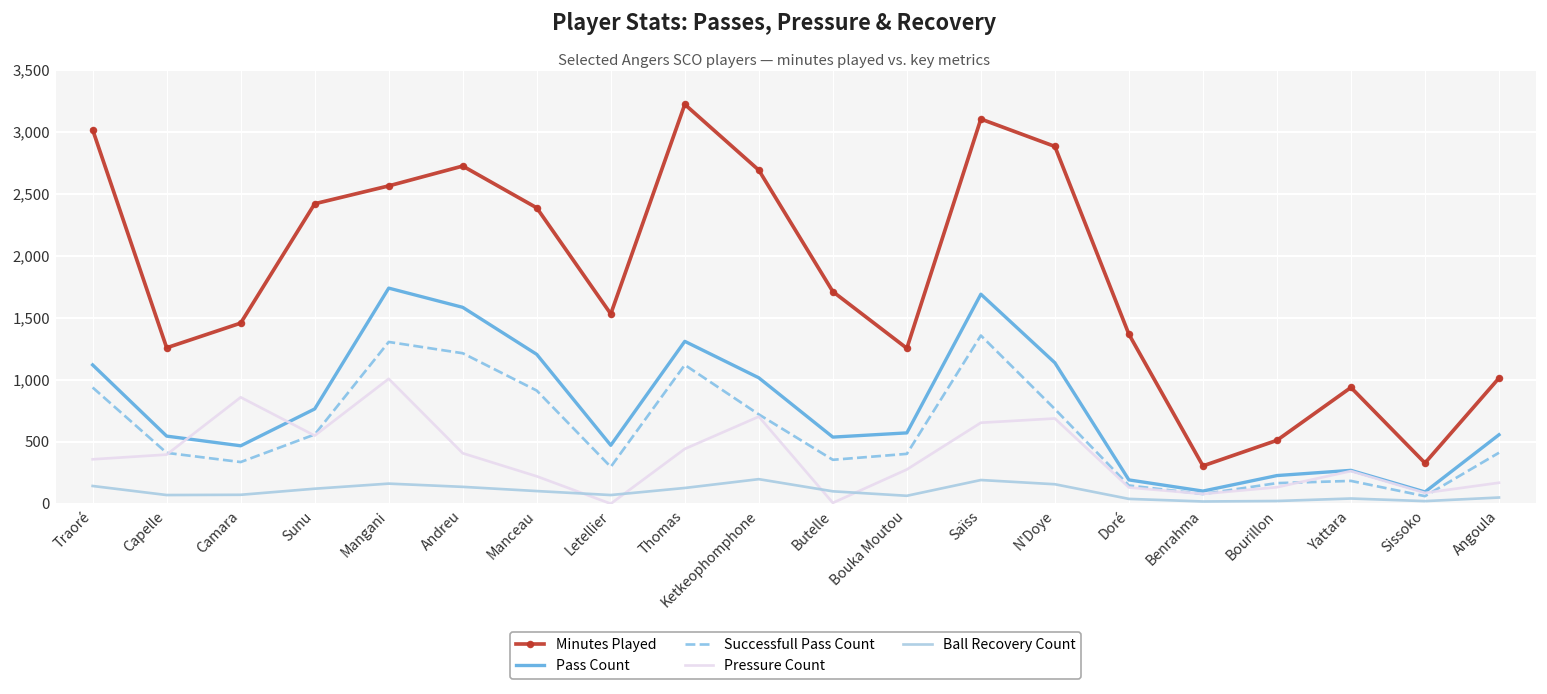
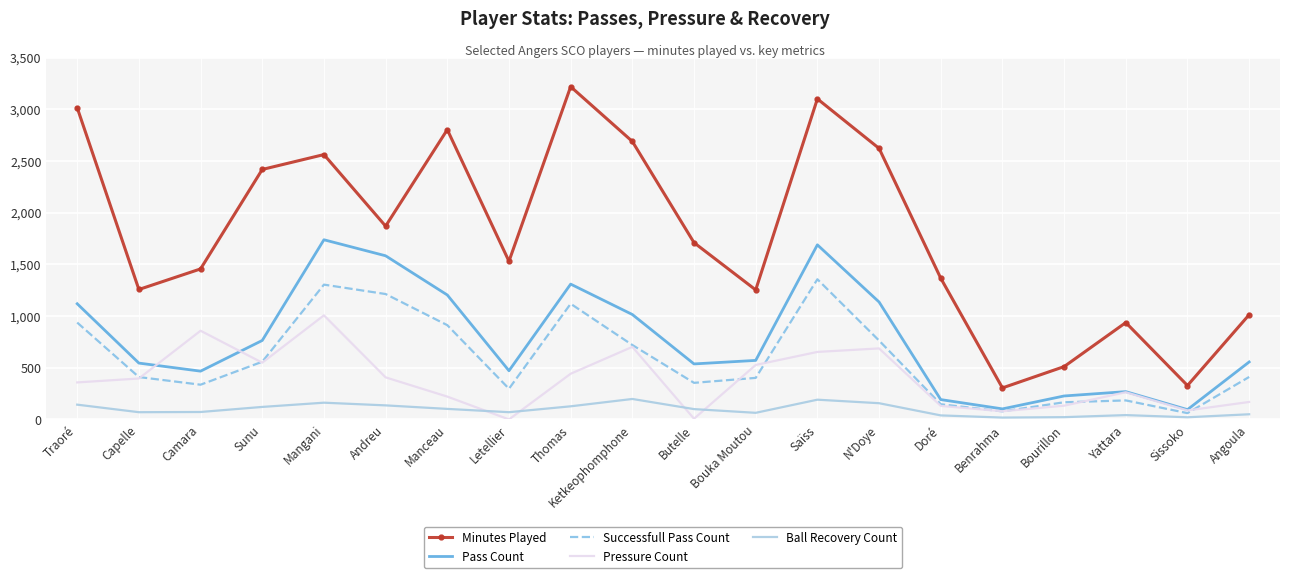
Minutes Played, Andreu: 2,720 -> 1,870
Minutes Played, Manceau: 2,390 -> 2,800
Pressure Count, Bouka Moutou: 280 -> 530
Minutes Played, N'Doye: 2,880 -> 2,620
